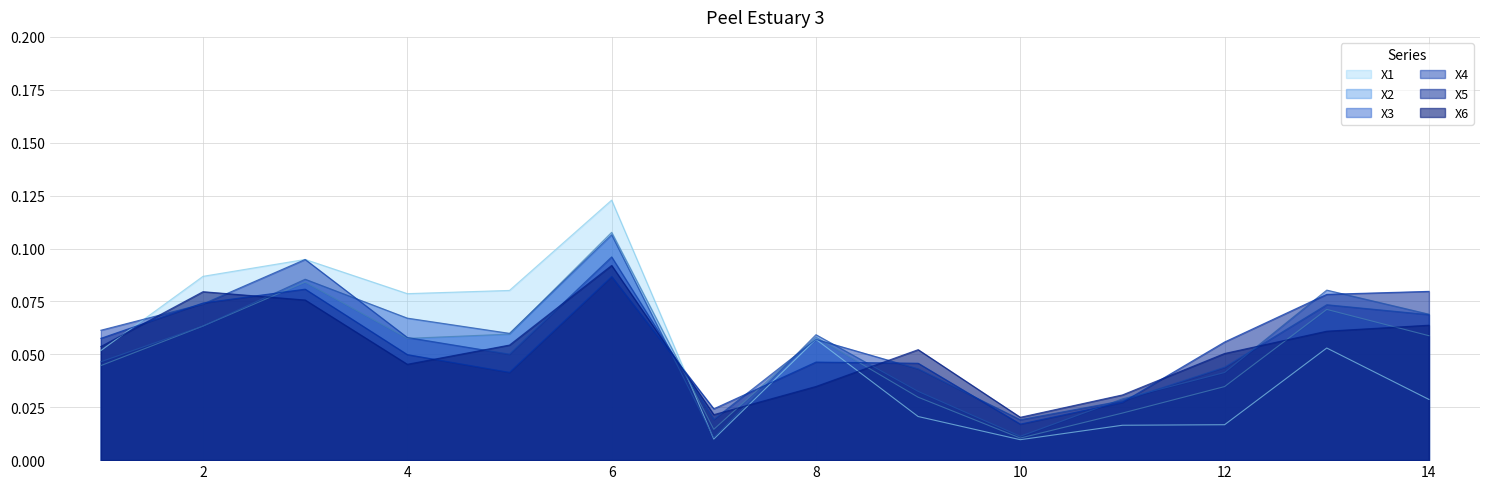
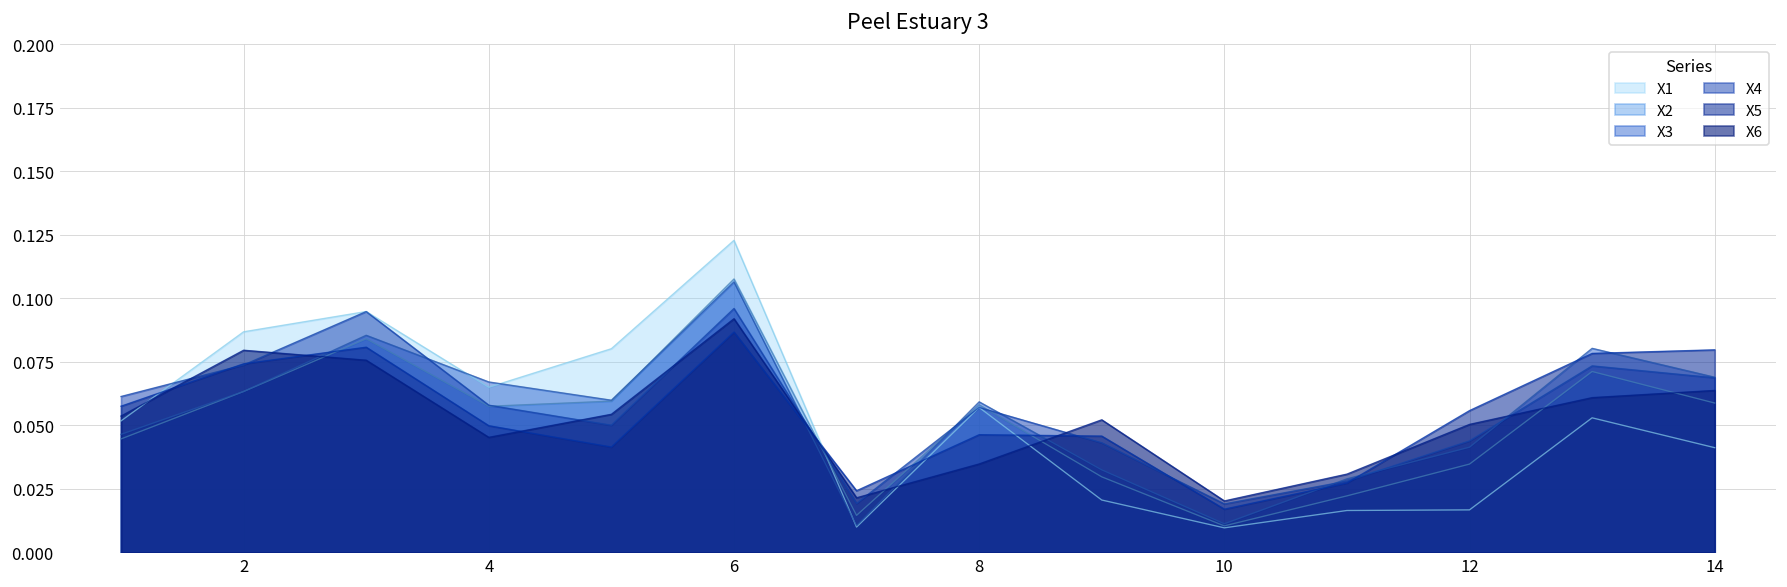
X1, 4: 0.079 -> 0.065
X1, 14: 0.029 -> 0.041
